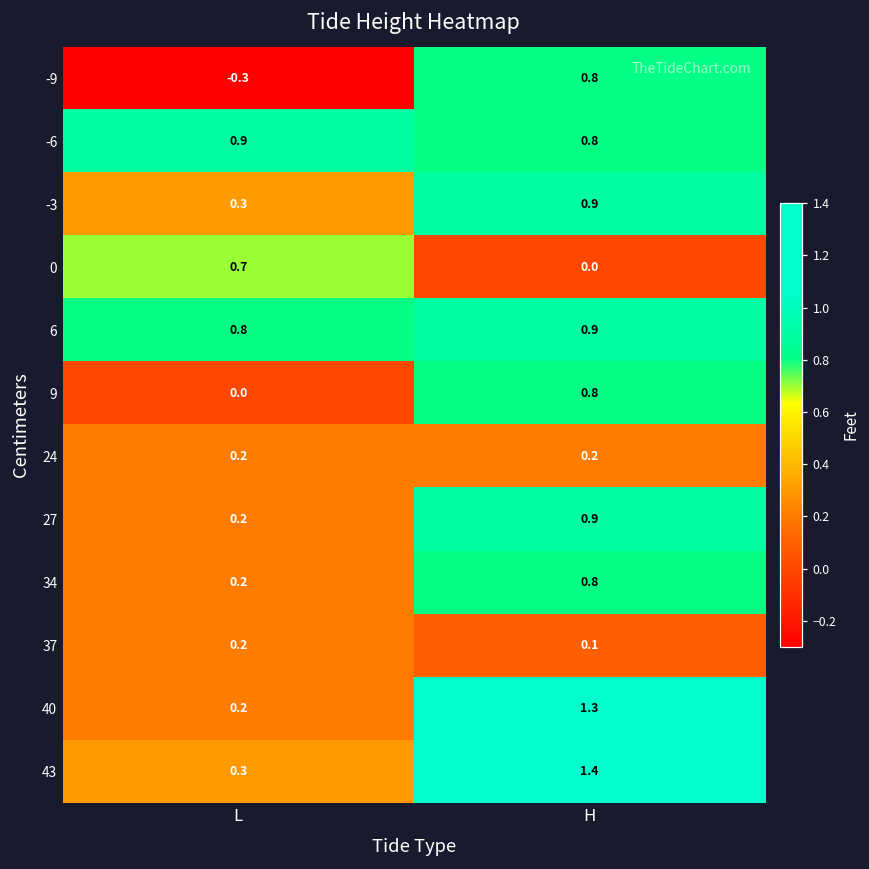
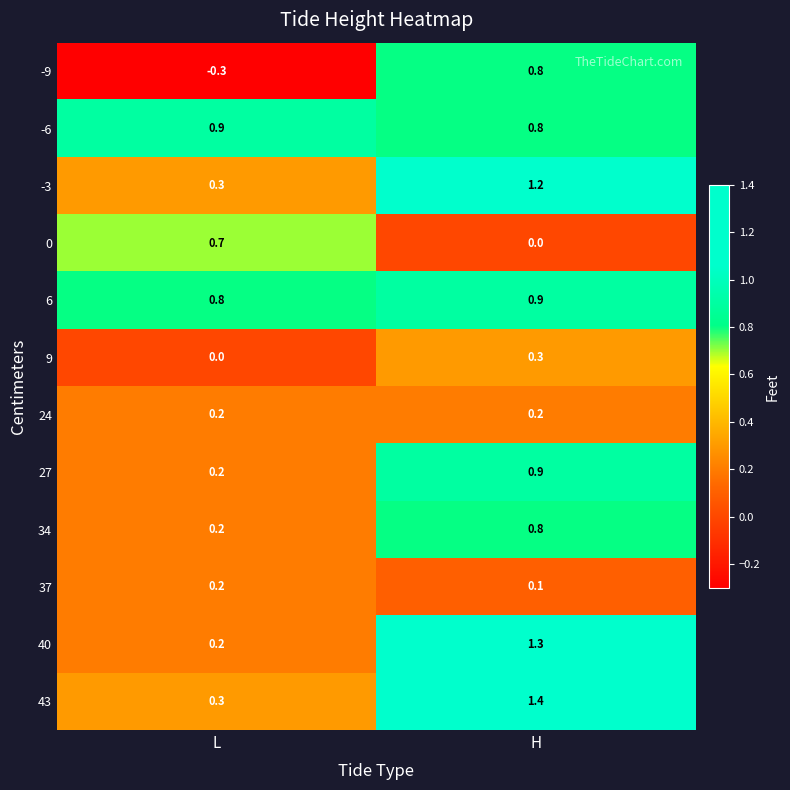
-3, H: 0.9 -> 1.2
9, H: 0.8 -> 0.3
